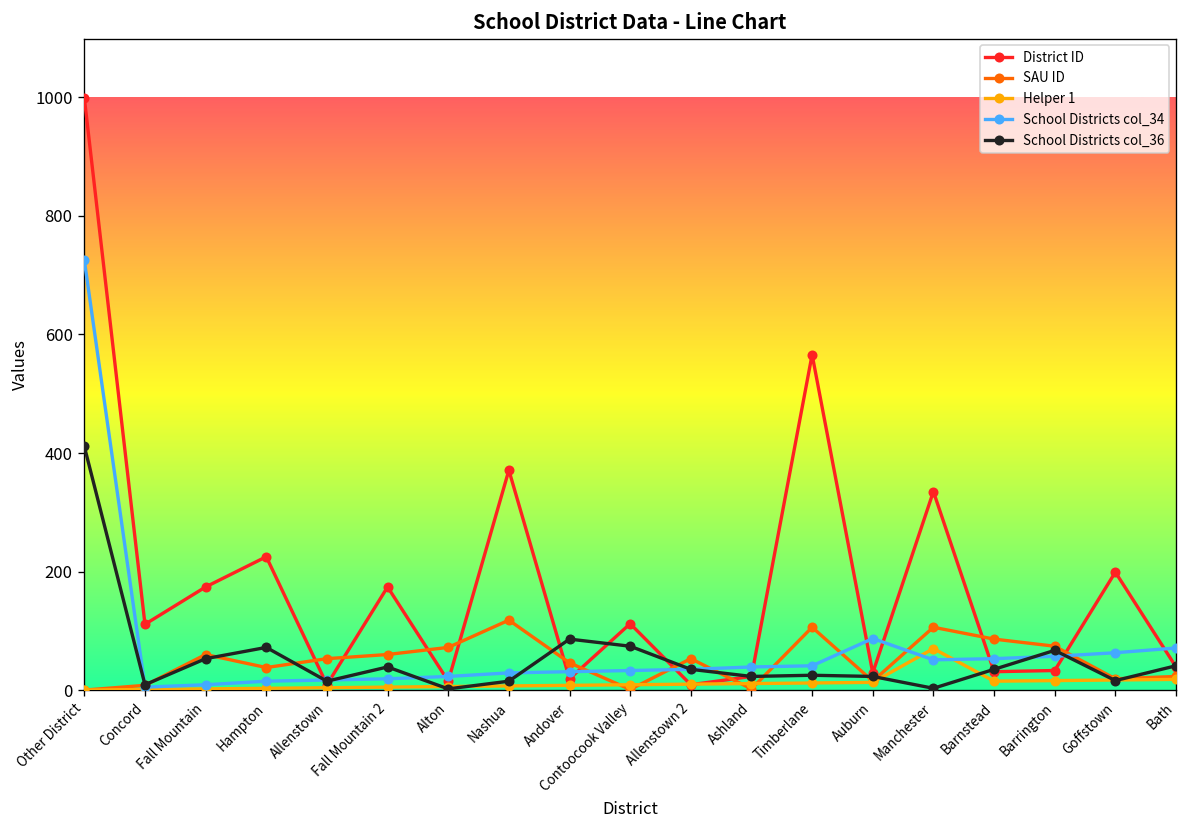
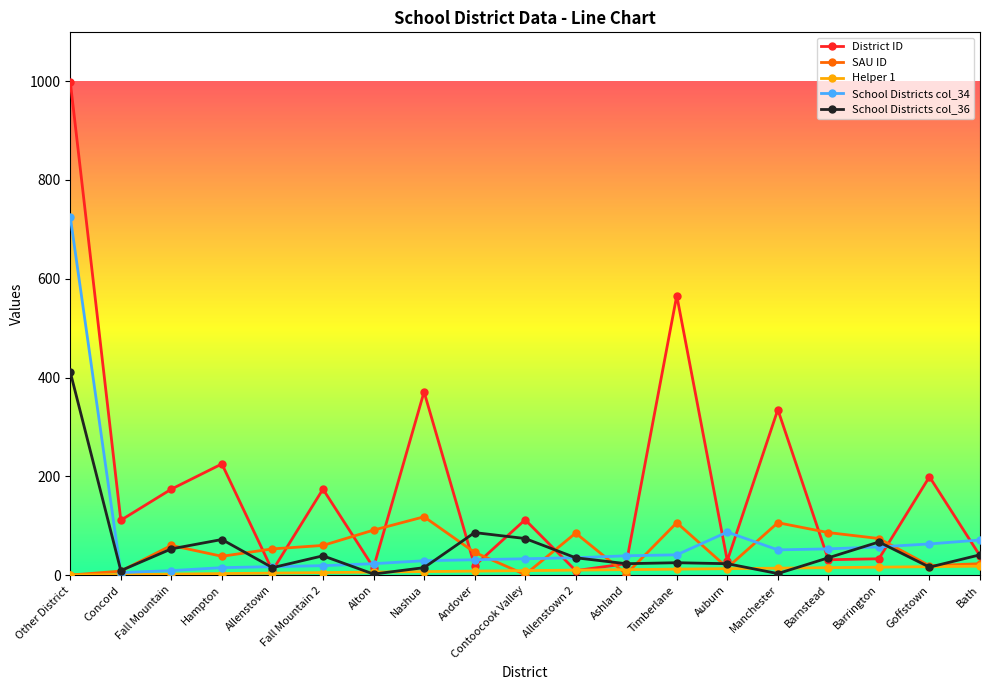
SAU ID, Alton: 70 -> 90
SAU ID, Allenstown 2: 50 -> 90
Helper 1, Manchester: 70 -> 10
